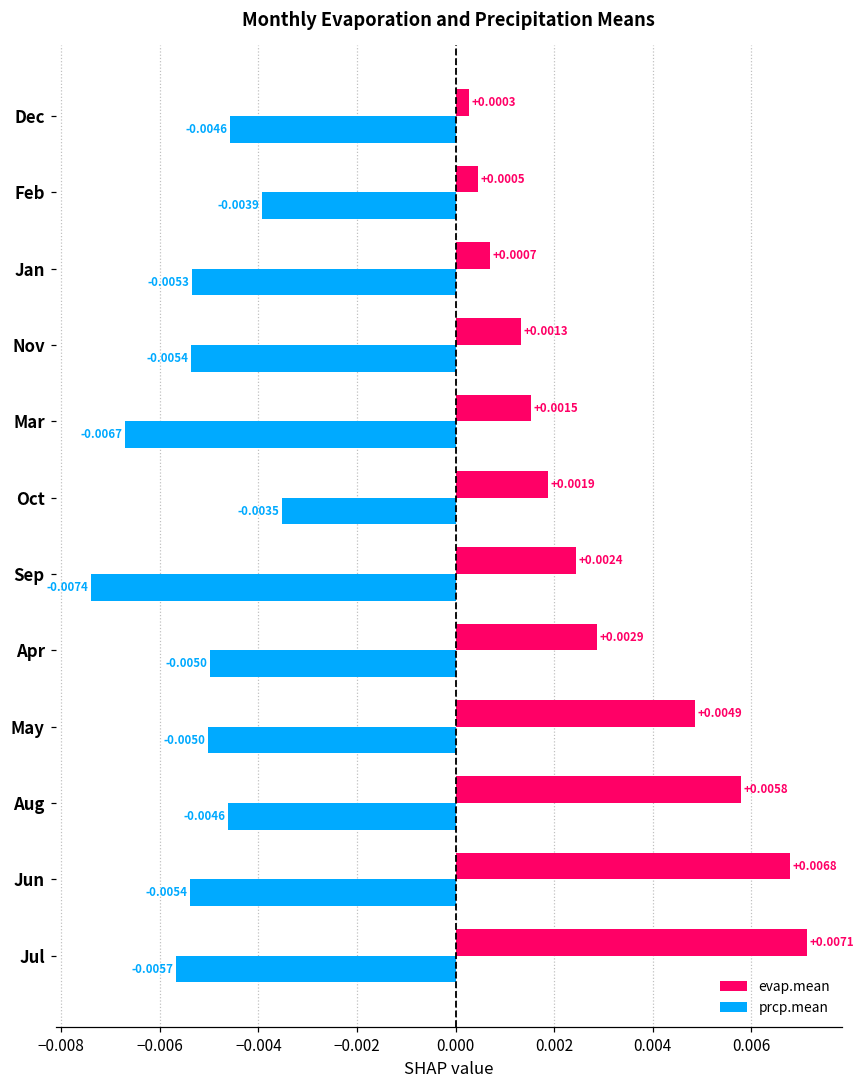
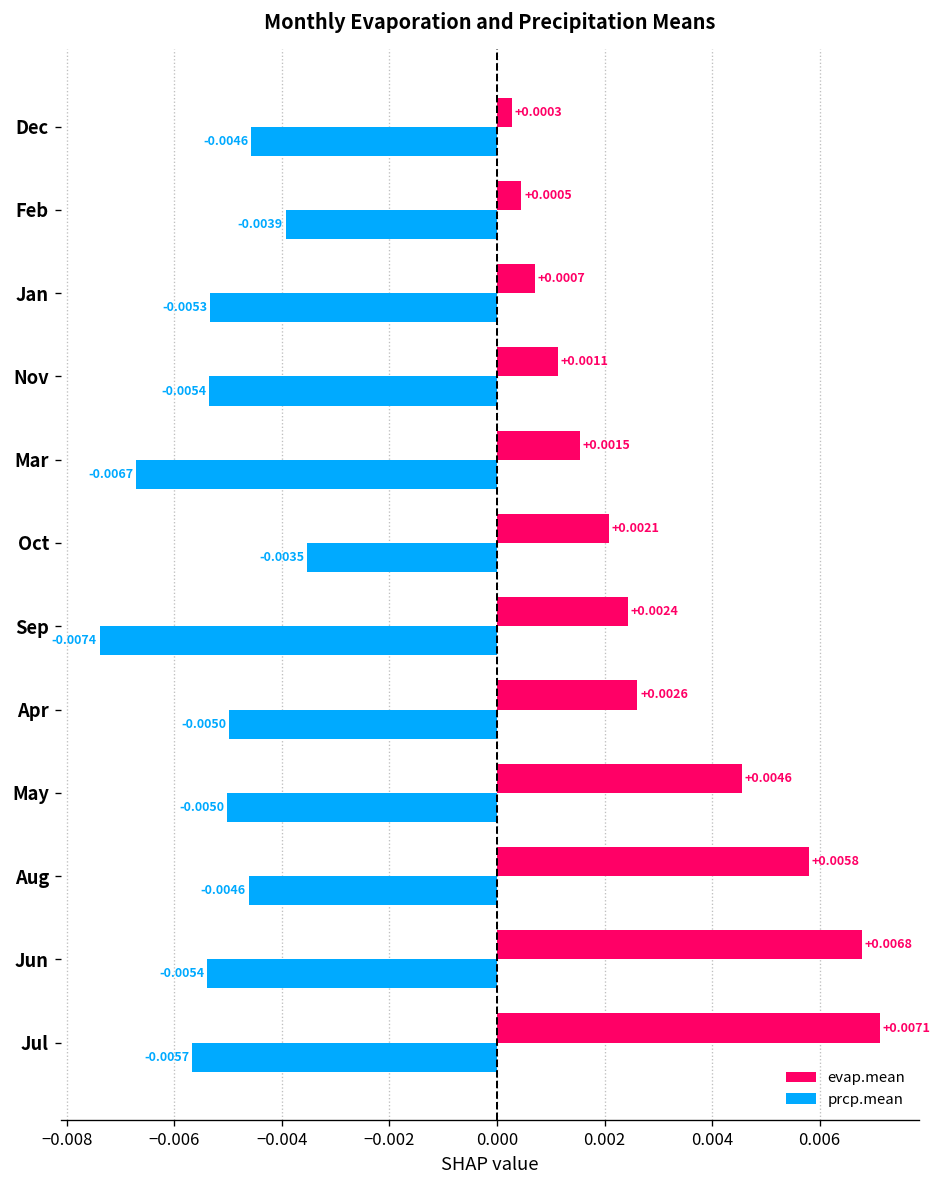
evap.mean, Nov: +0.0013 -> +0.0011
evap.mean, Oct: +0.0019 -> +0.0021
evap.mean, Apr: +0.0029 -> +0.0026
evap.mean, May: +0.0049 -> +0.0046
